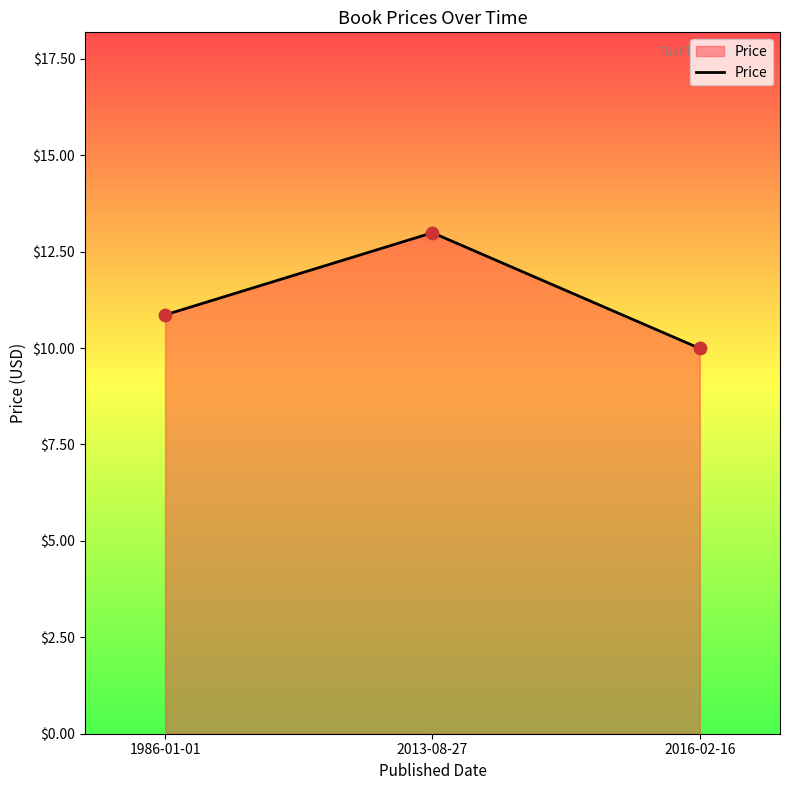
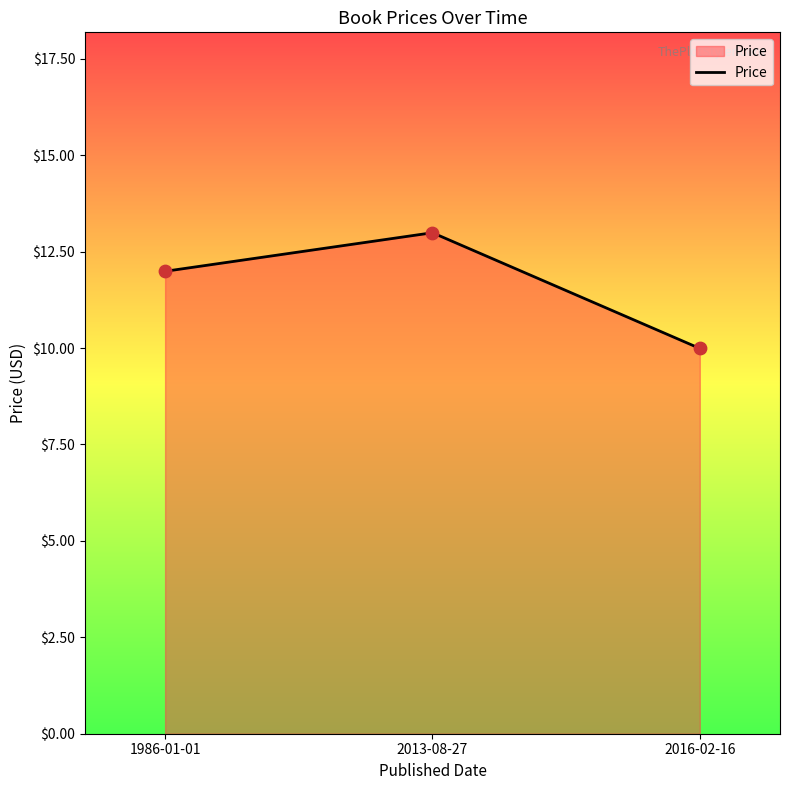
1986-01-01: $10.9 -> $12.0
